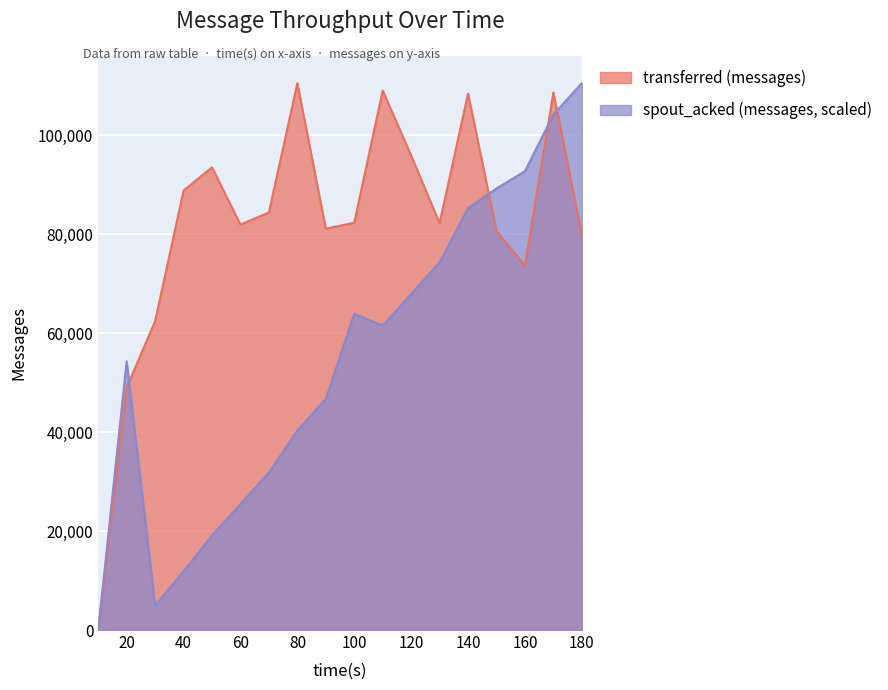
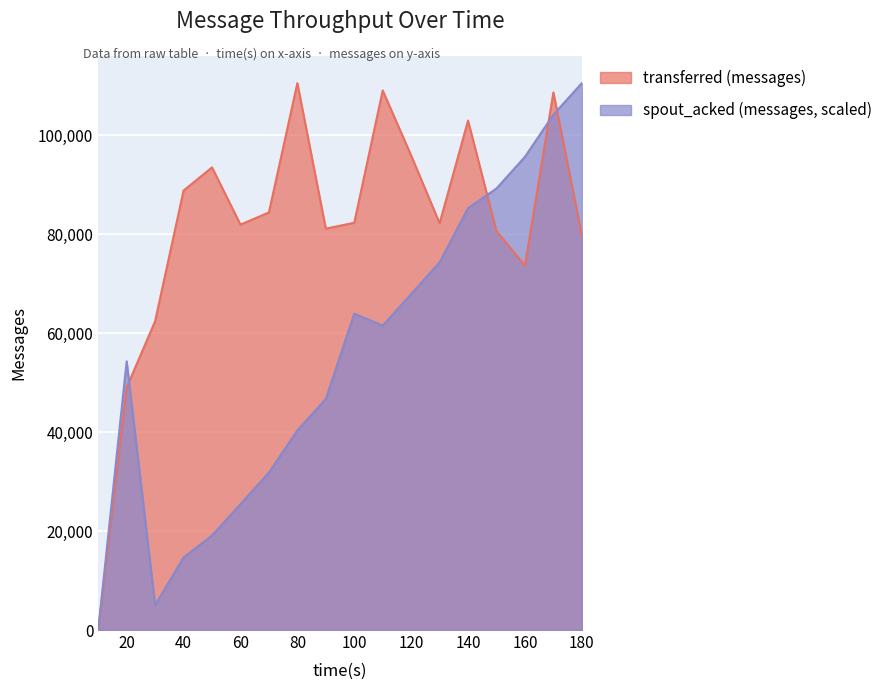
spout_acked (messages, scaled), 40: 12,000 -> 15,000
transferred (messages), 140: 108,000 -> 103,000
spout_acked (messages, scaled), 160: 93,000 -> 96,000
